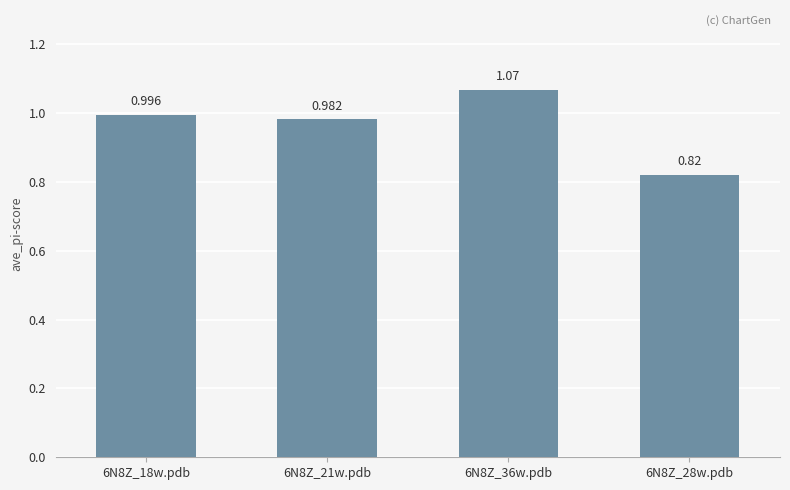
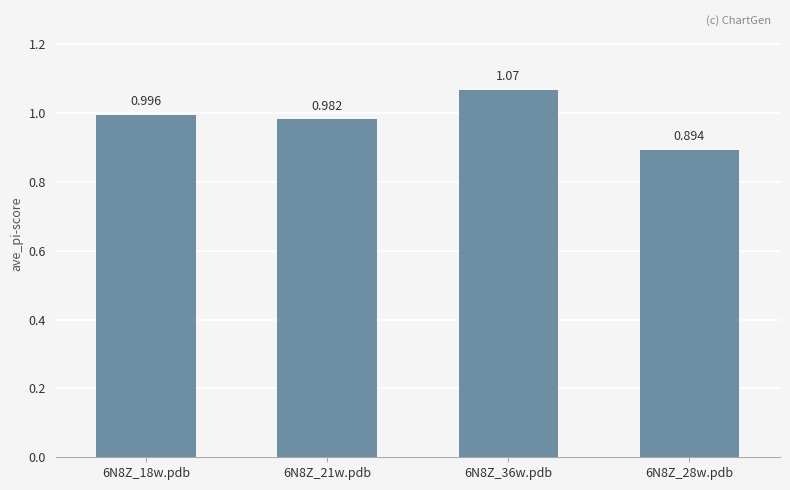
6N8Z_28w.pdb: 0.82 -> 0.894
